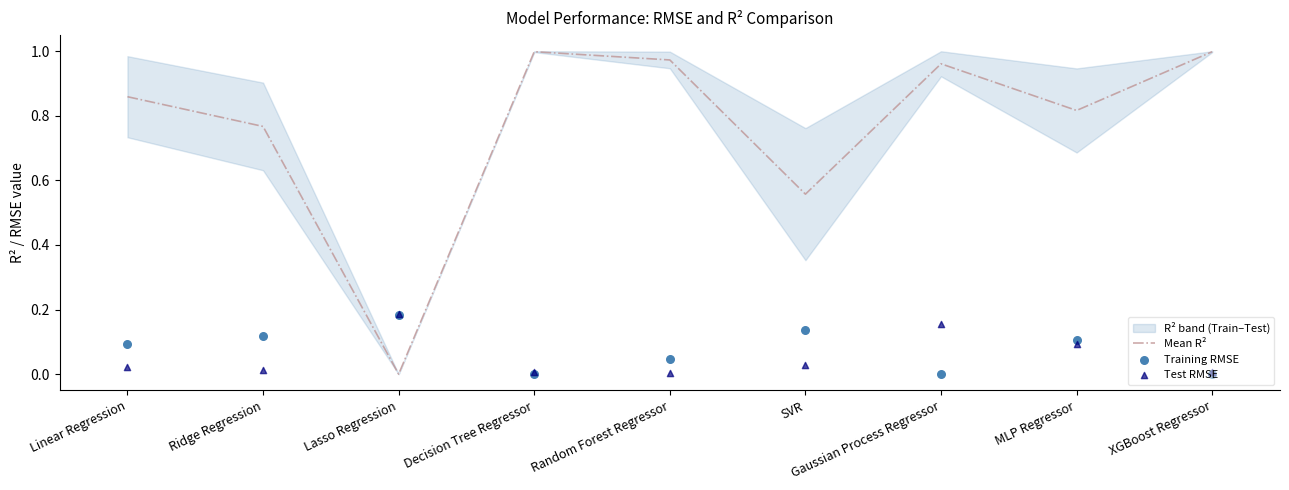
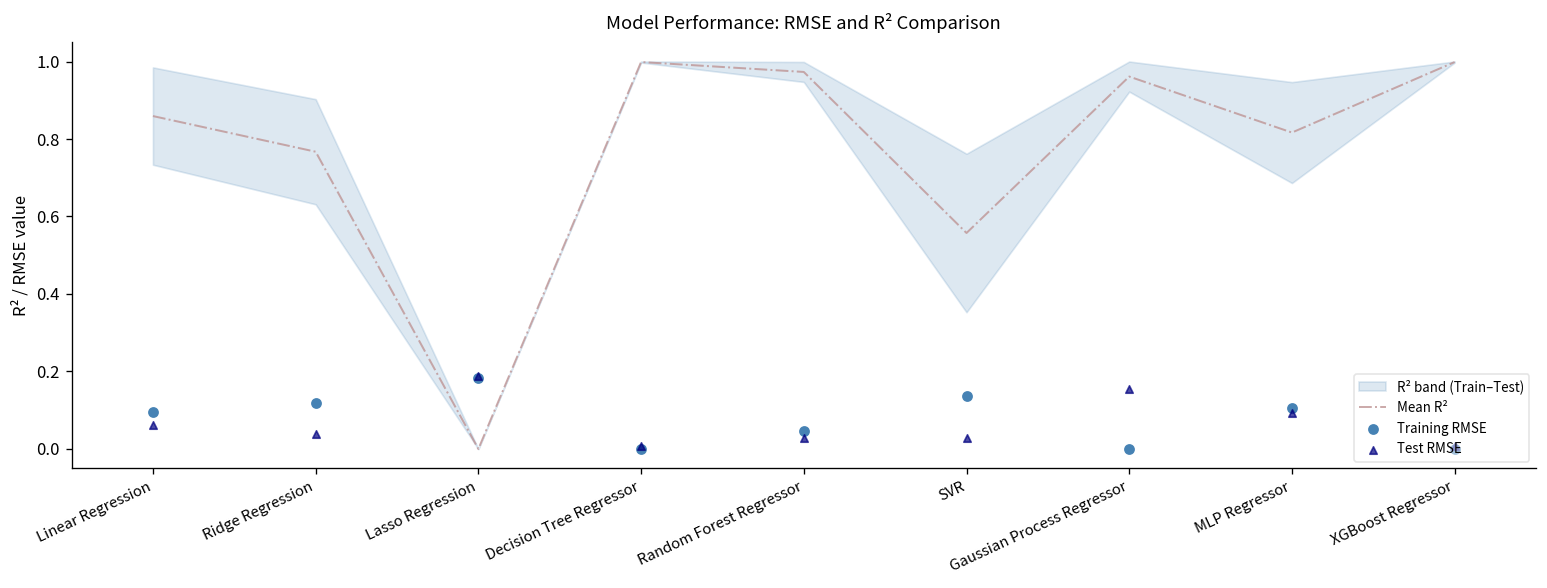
Test RMSE, Linear Regression: 0.02 -> 0.06
Test RMSE, Ridge Regression: 0.01 -> 0.04
Test RMSE, Random Forest Regressor: 0.00 -> 0.03
